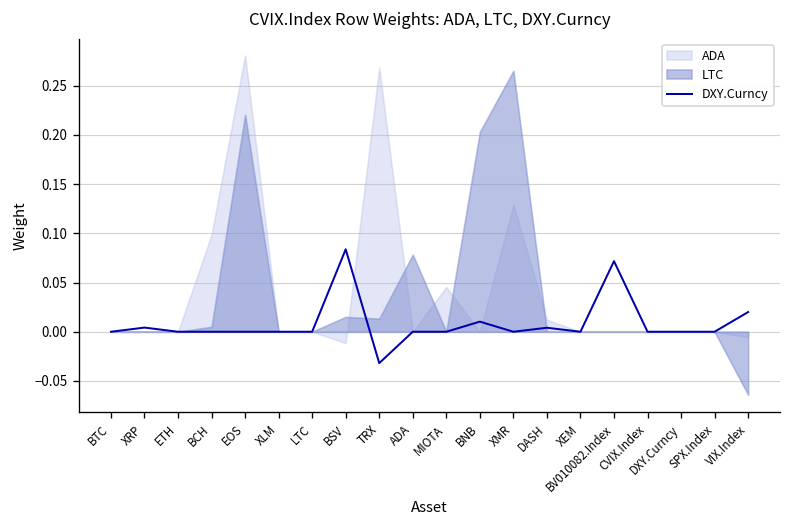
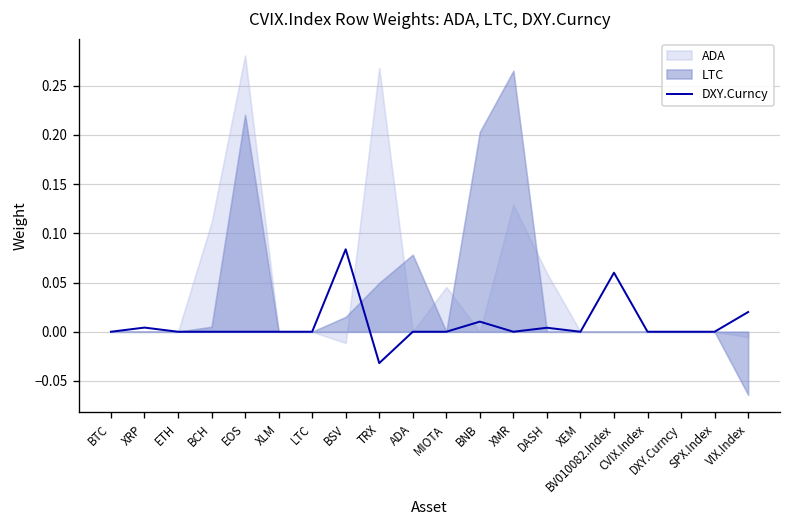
ADA, BCH: 0.10 -> 0.11
LTC, TRX: 0.01 -> 0.05
ADA, DASH: 0.01 -> 0.06
DXY.Curncy, BV010082.Index: 0.07 -> 0.06
